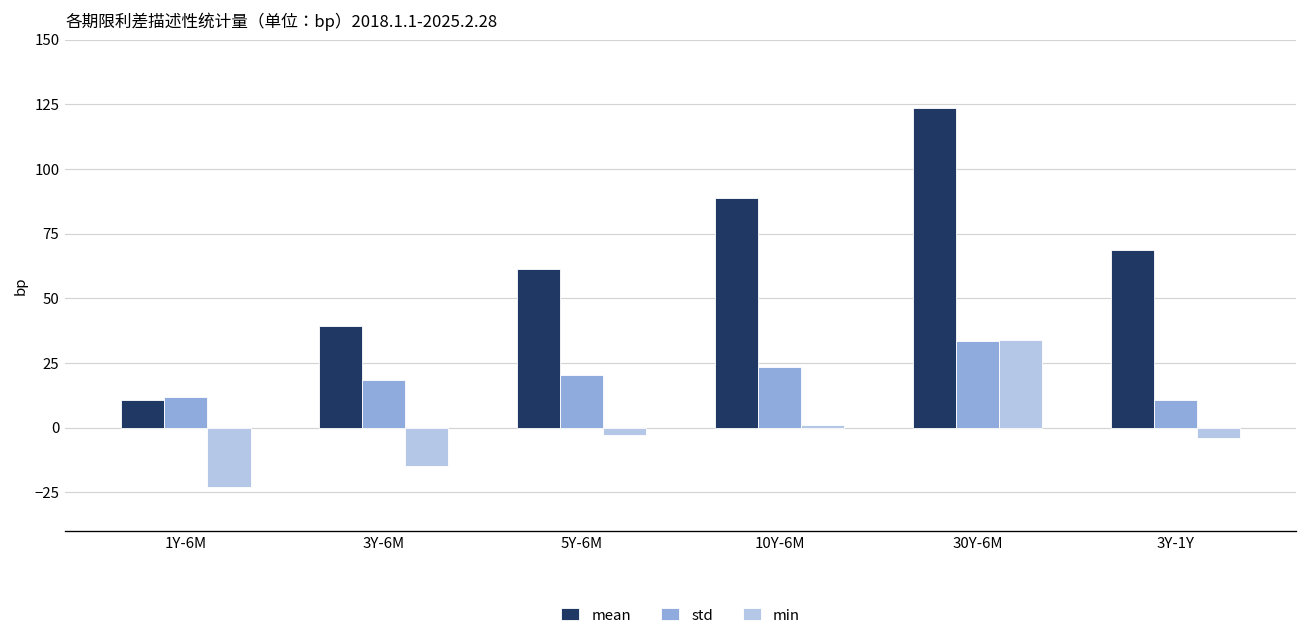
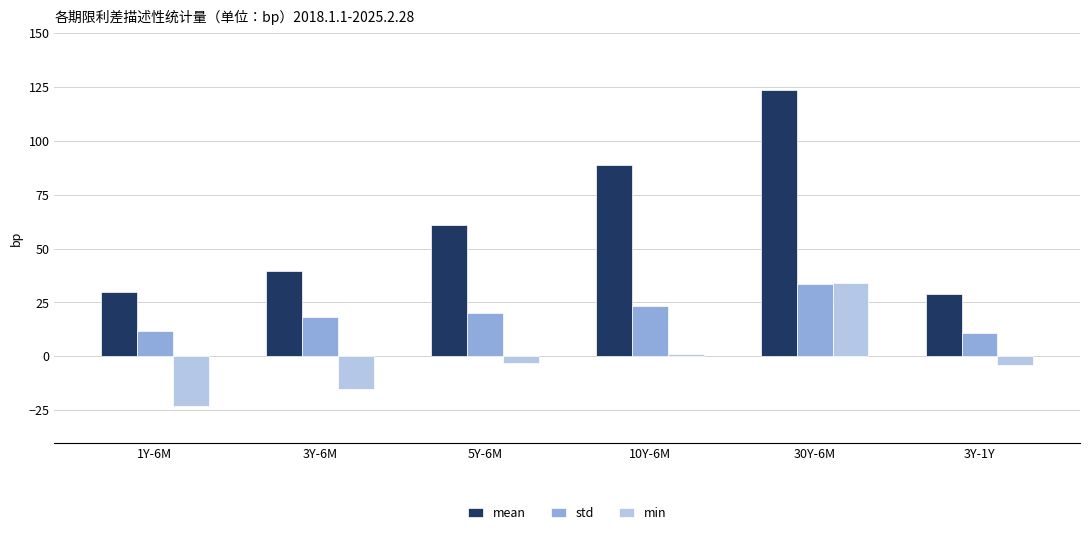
mean, 1Y-6M: 11 -> 30
mean, 3Y-1Y: 69 -> 29
